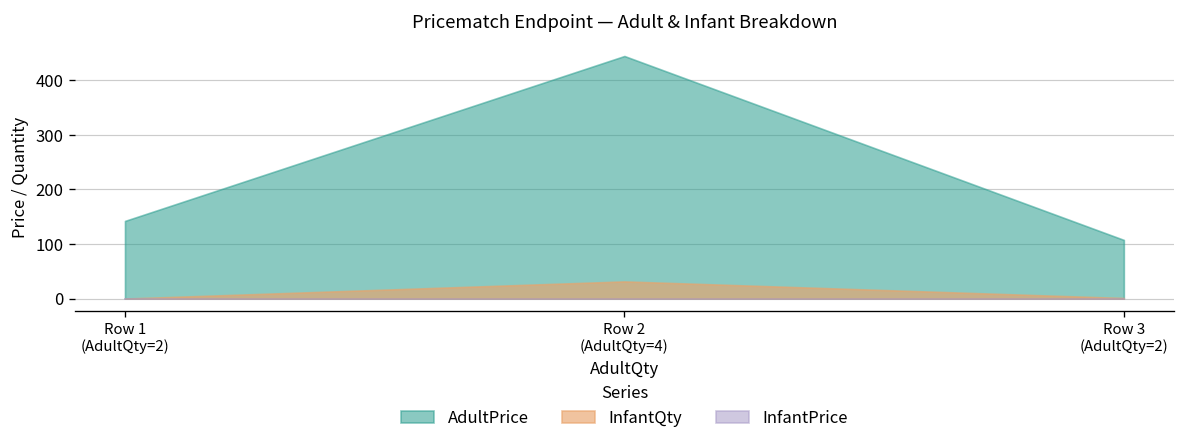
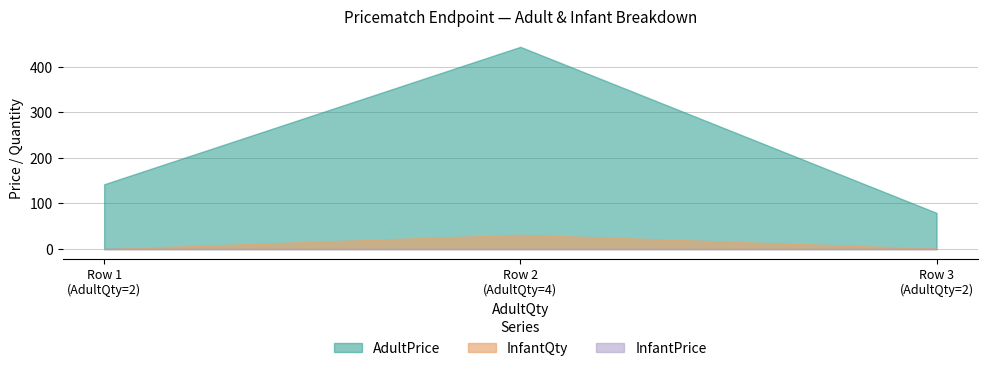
AdultPrice, Row 3 (AdultQty=2): 110 -> 80
